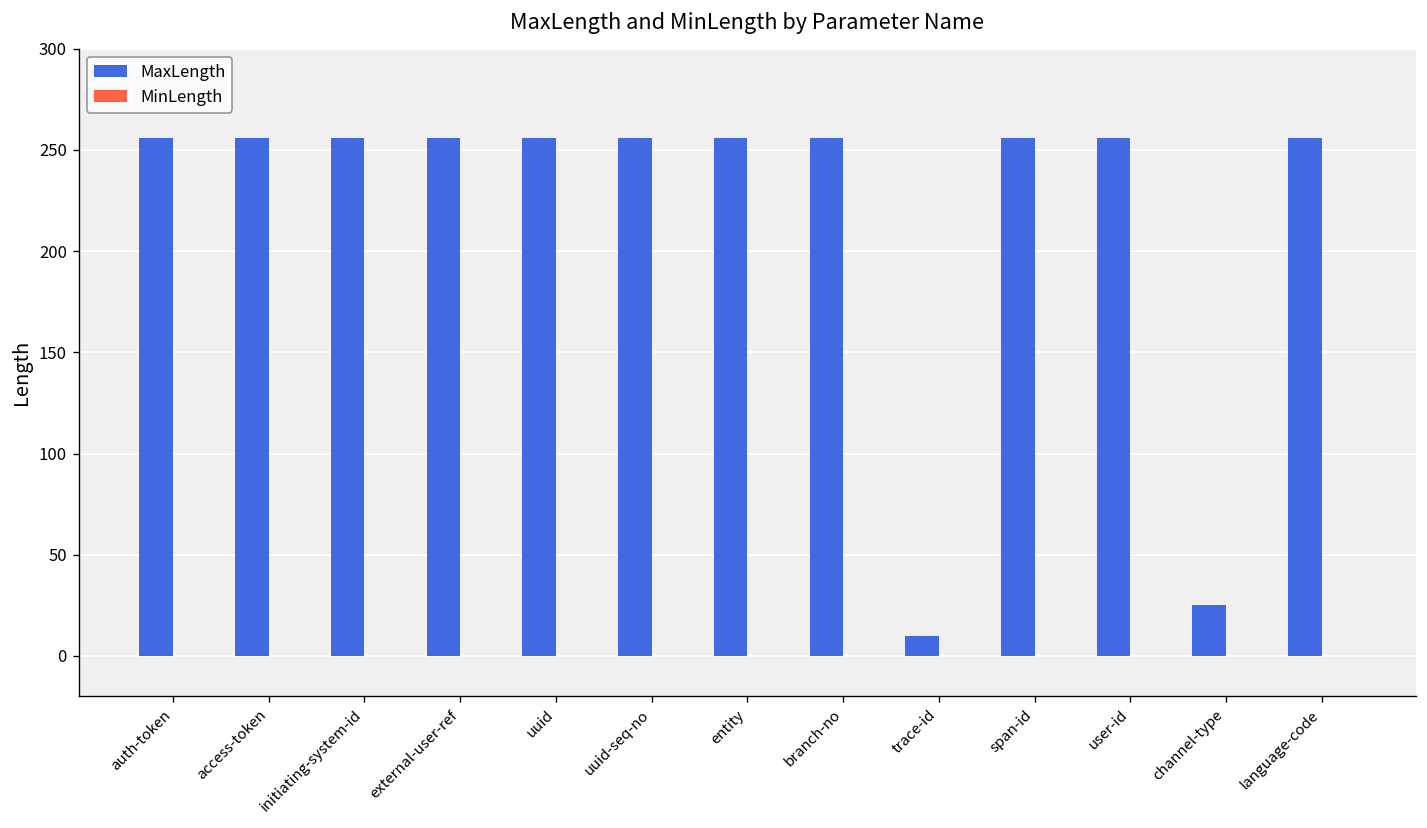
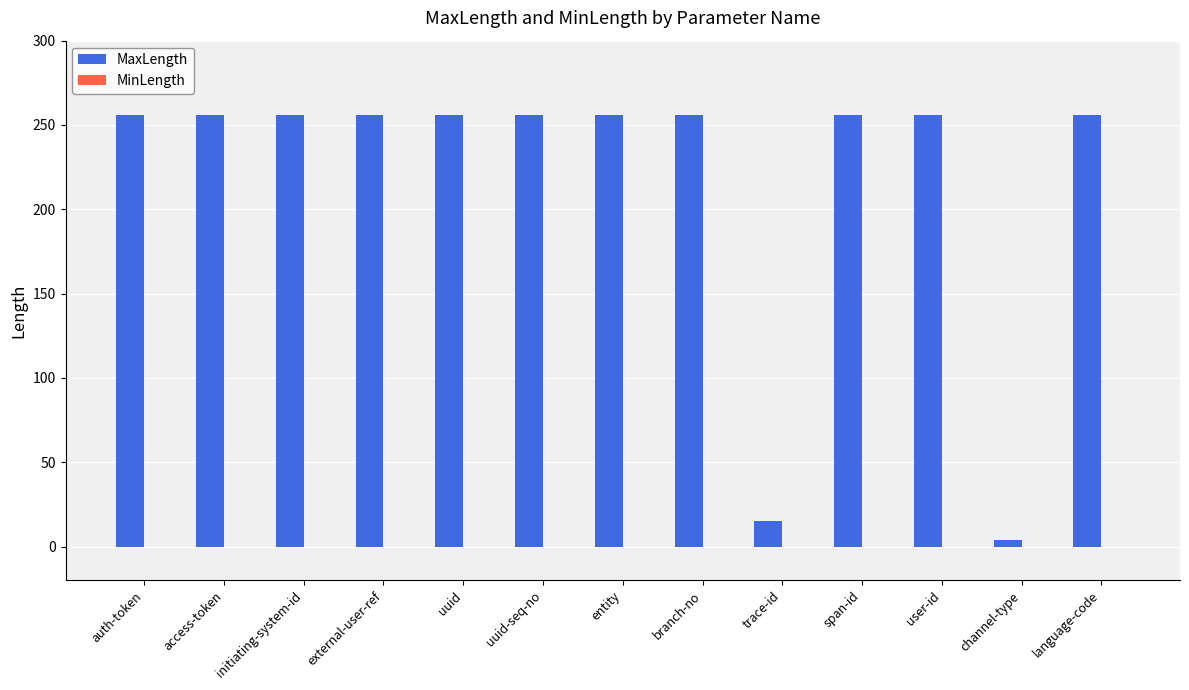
MaxLength, trace-id: 10 -> 15
MaxLength, channel-type: 25 -> 4
